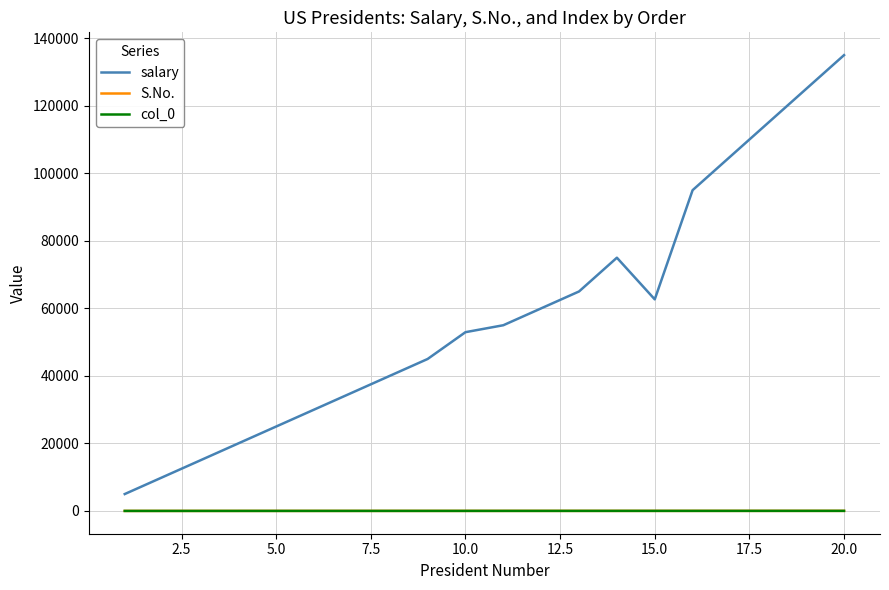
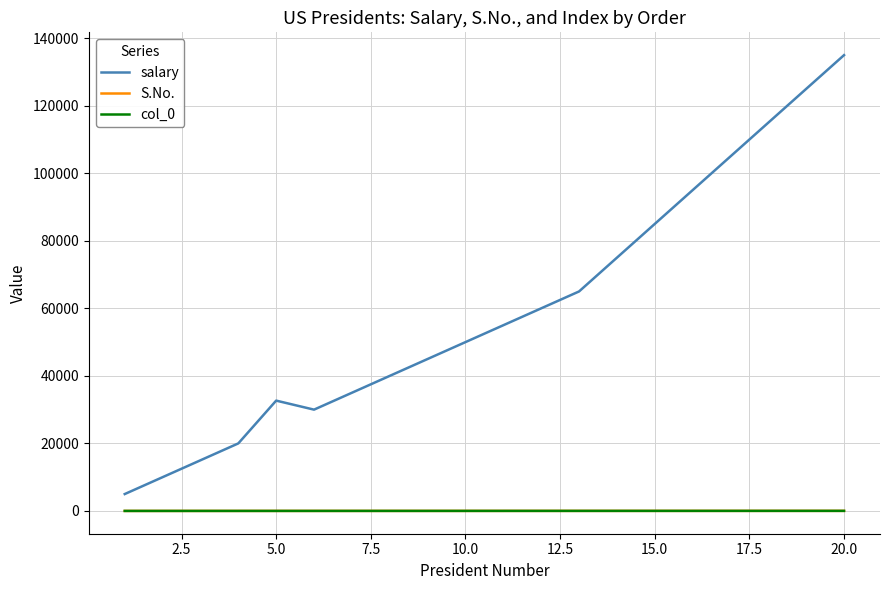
salary, 5.0: 25000 -> 33000
salary, 10.0: 53000 -> 50000
salary, 15.0: 63000 -> 85000
